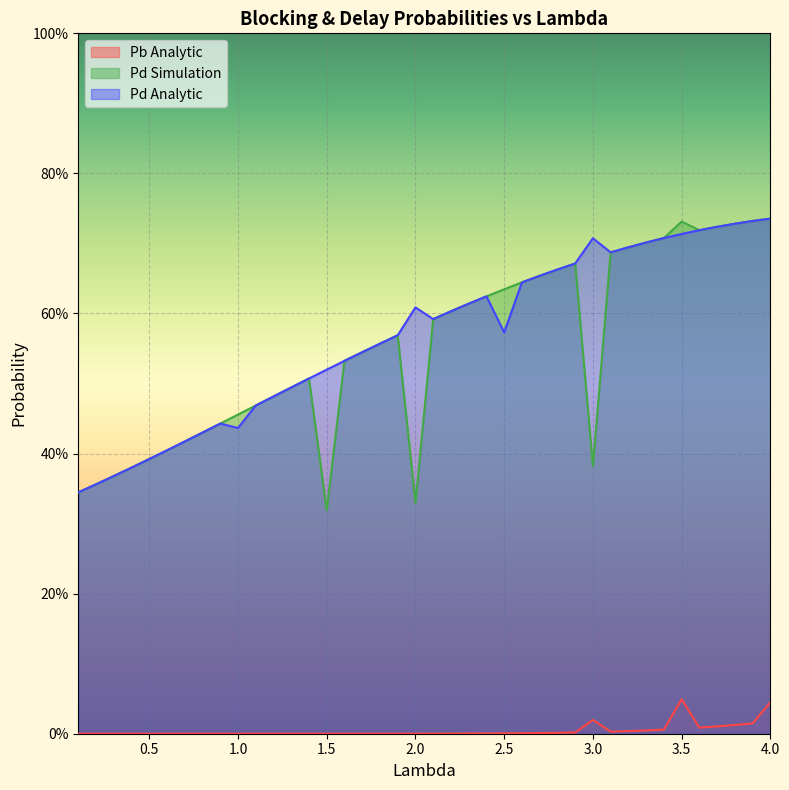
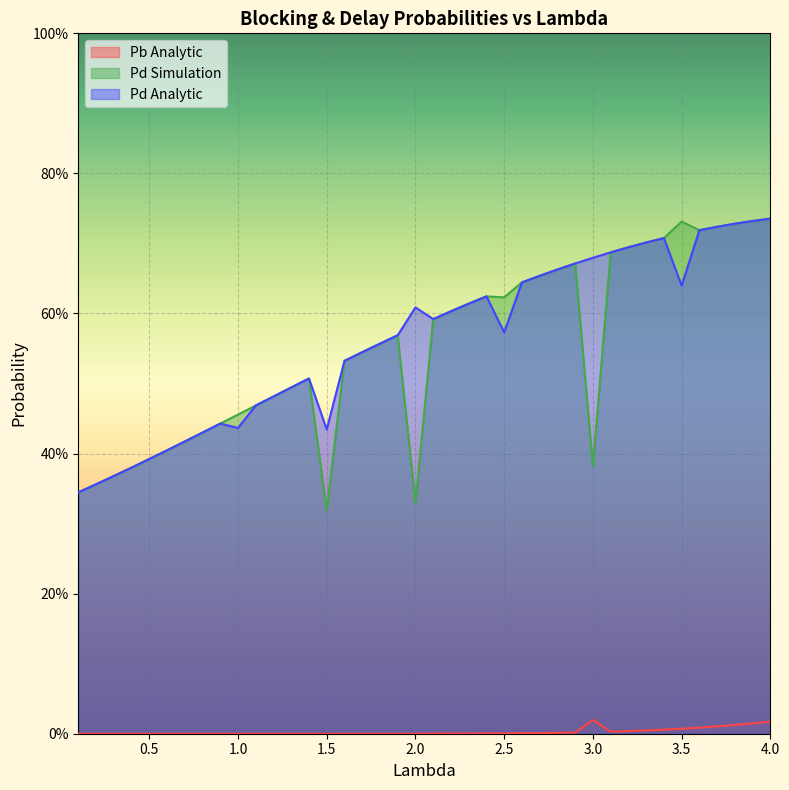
Pd Analytic, 1.5: 52% -> 43%
Pd Simulation, 2.5: 63% -> 62%
Pd Analytic, 3.0: 71% -> 68%
Pb Analytic, 3.5: 5% -> 1%
Pd Analytic, 3.5: 71% -> 64%
Pb Analytic, 4.0: 4% -> 2%
